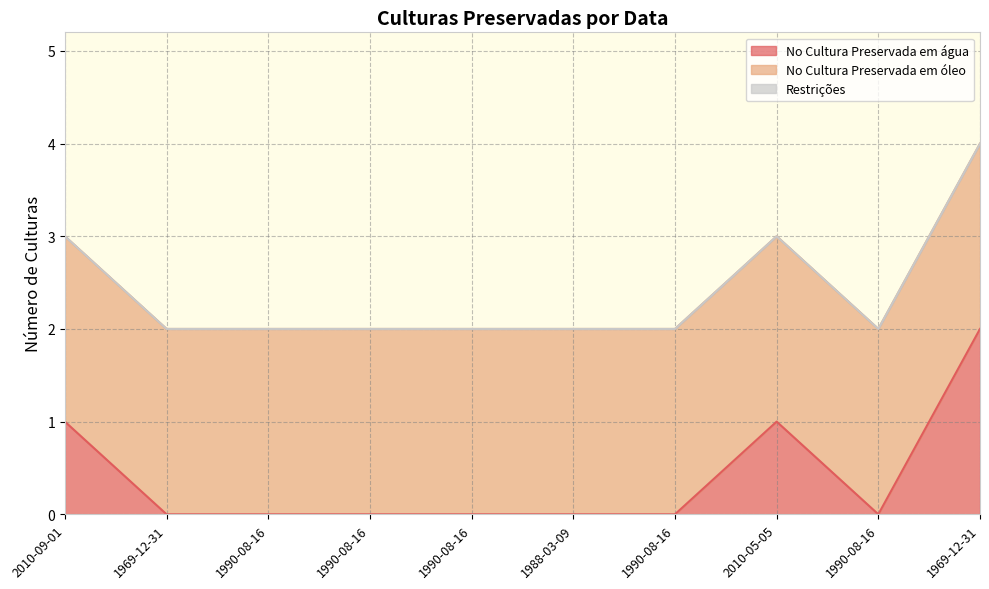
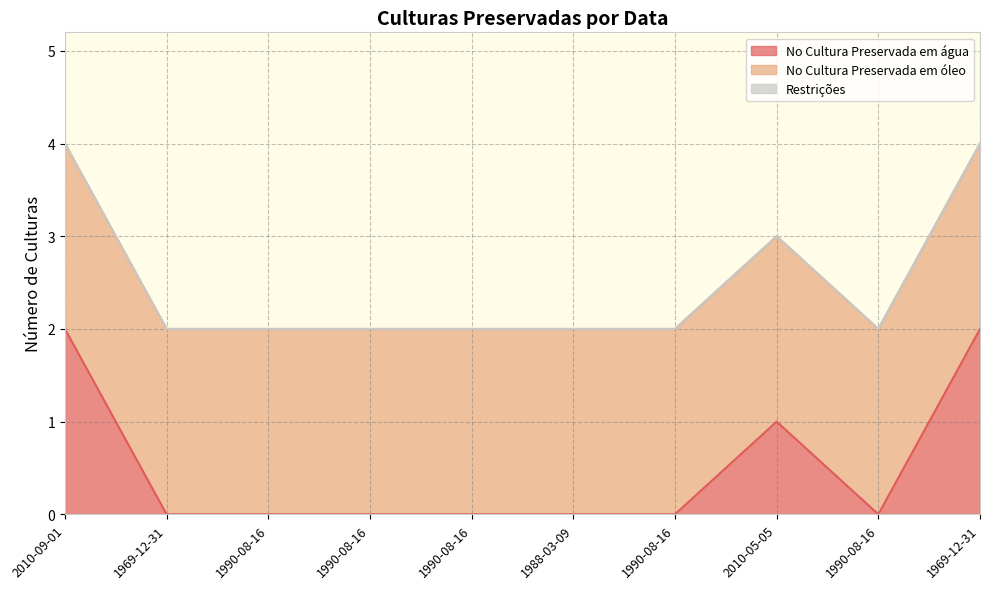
No Cultura Preservada em água, 2010-09-01: 1 -> 2
